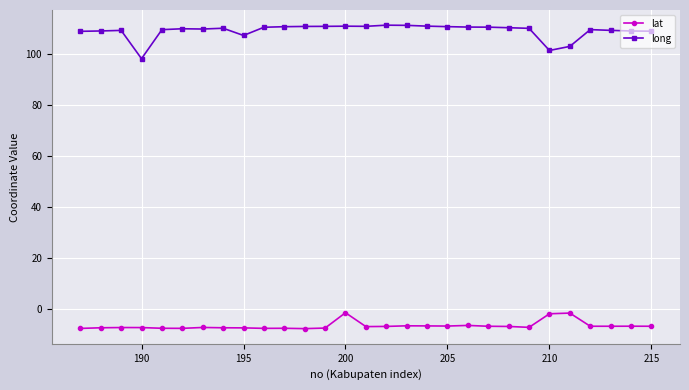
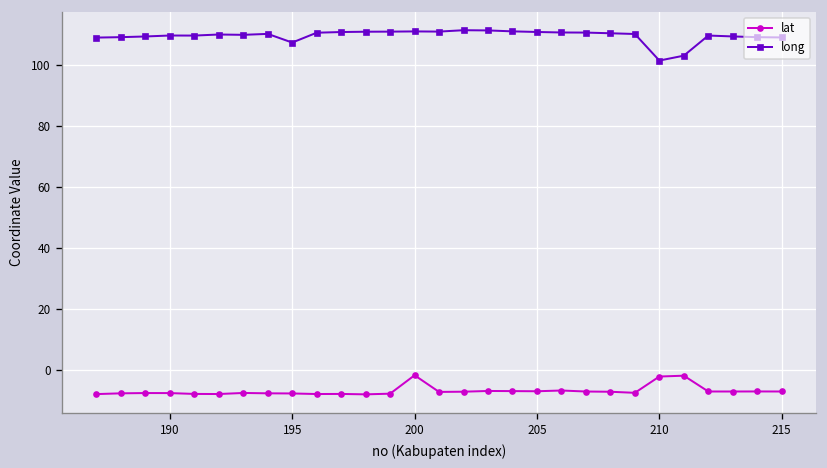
long, 190: 98 -> 110
